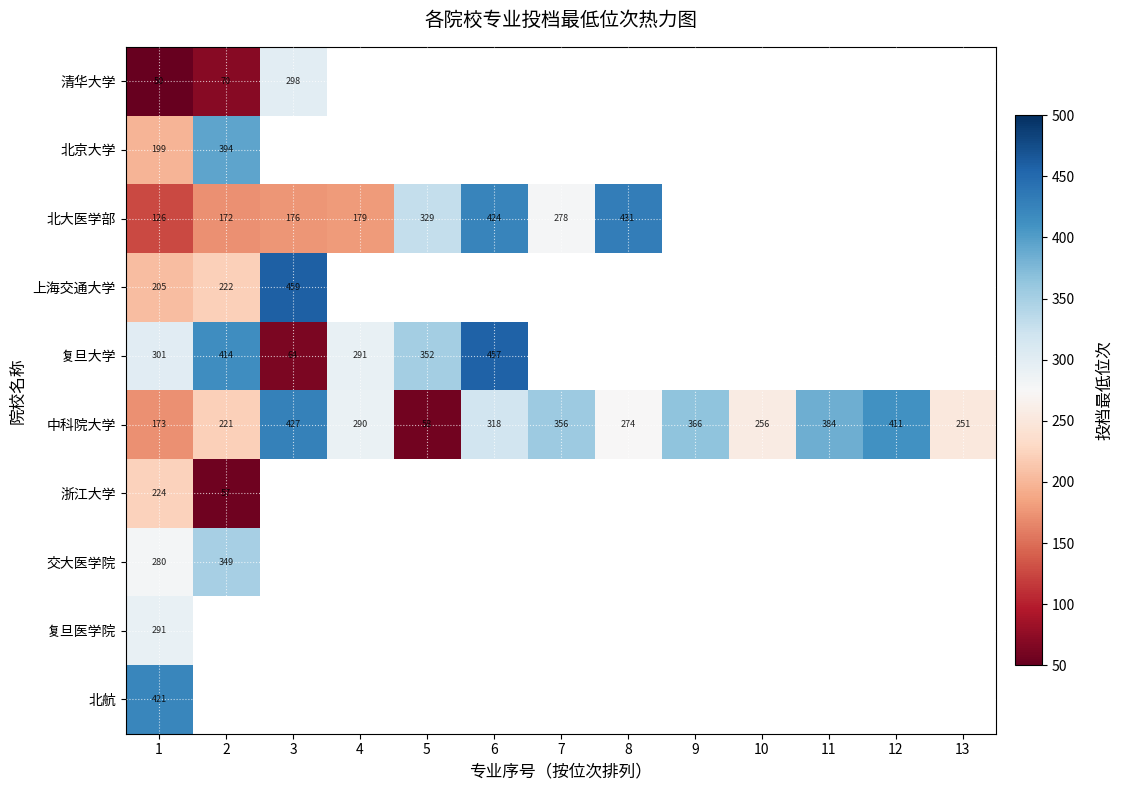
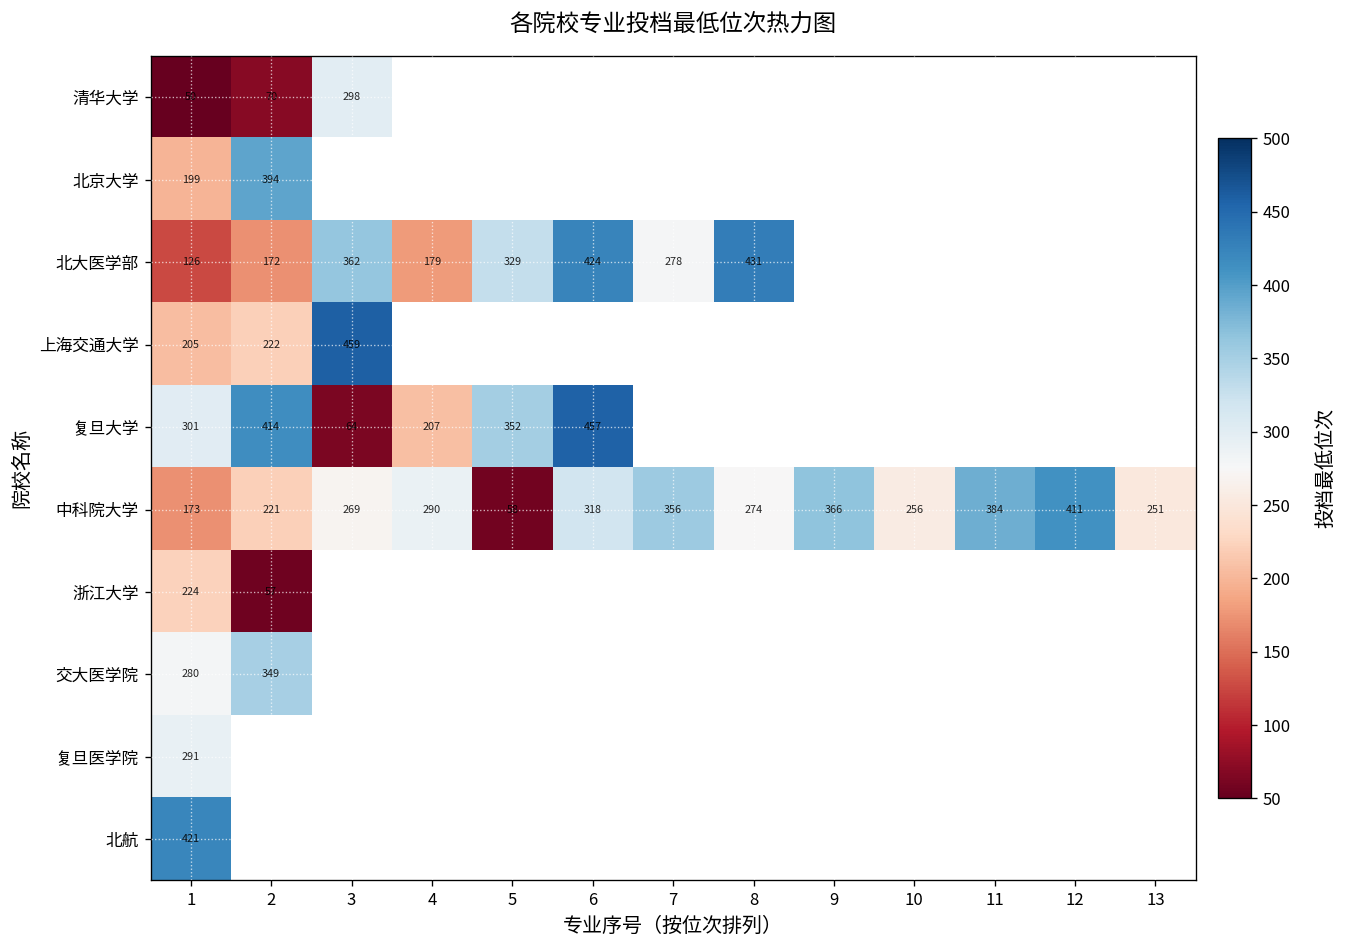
北大医学部, 3: 176 -> 362
复旦大学, 4: 291 -> 207
中科院大学, 3: 427 -> 269
